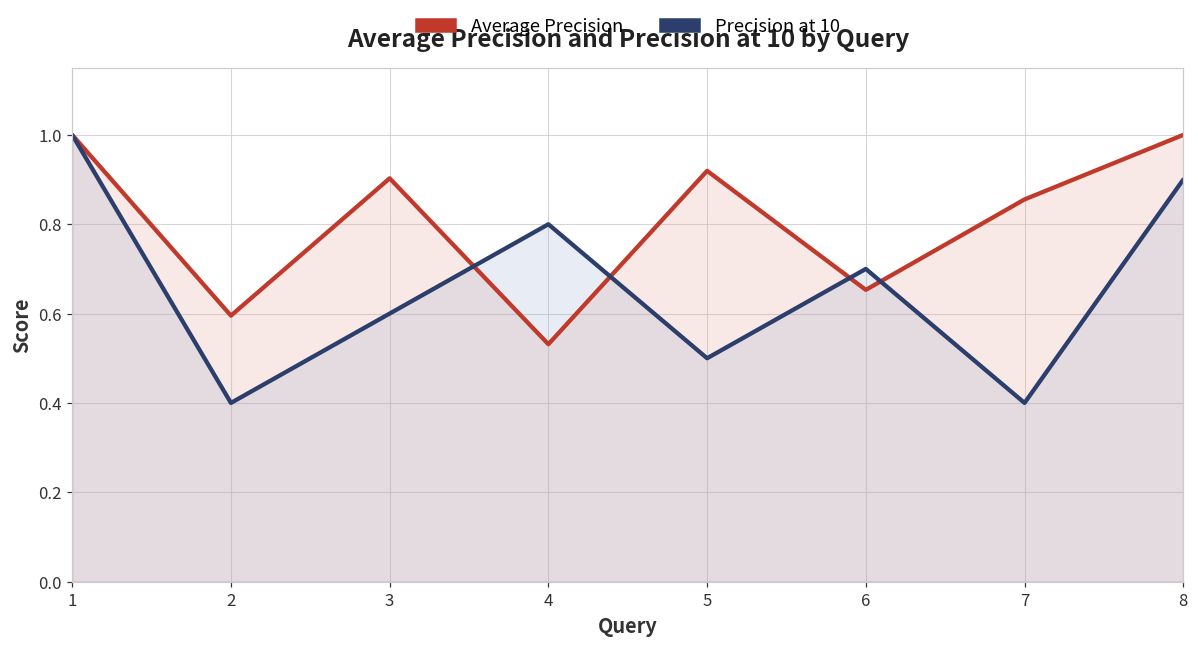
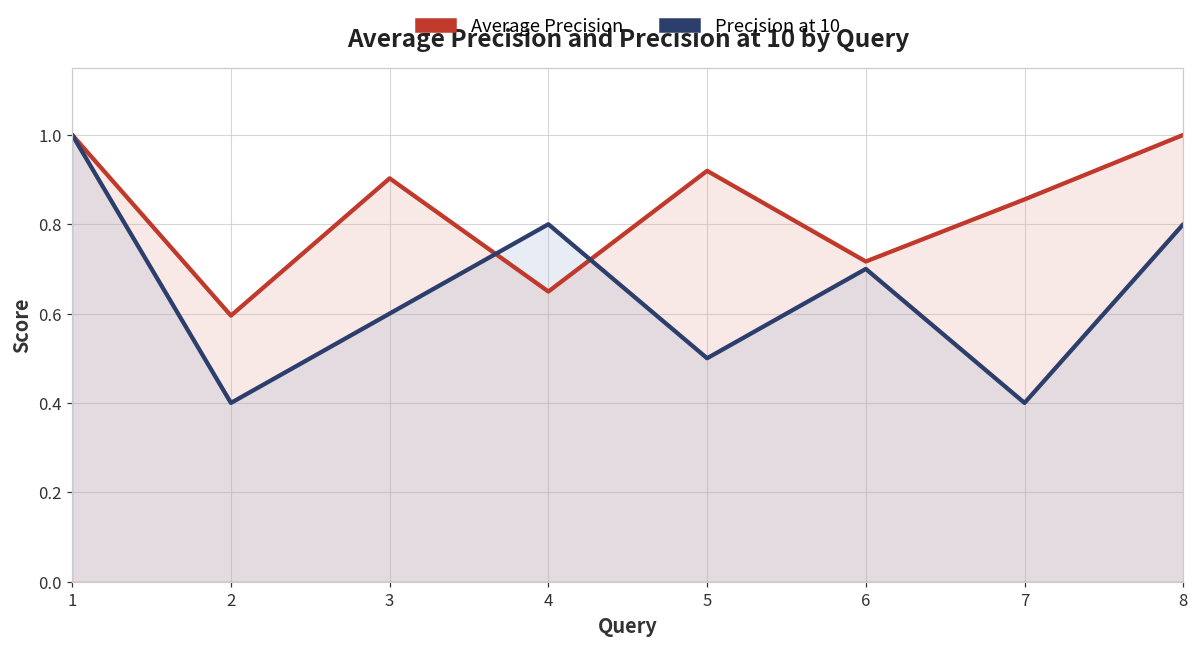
Average Precision, 4: 0.53 -> 0.65
Average Precision, 6: 0.65 -> 0.72
Precision at 10, 8: 0.9 -> 0.8
